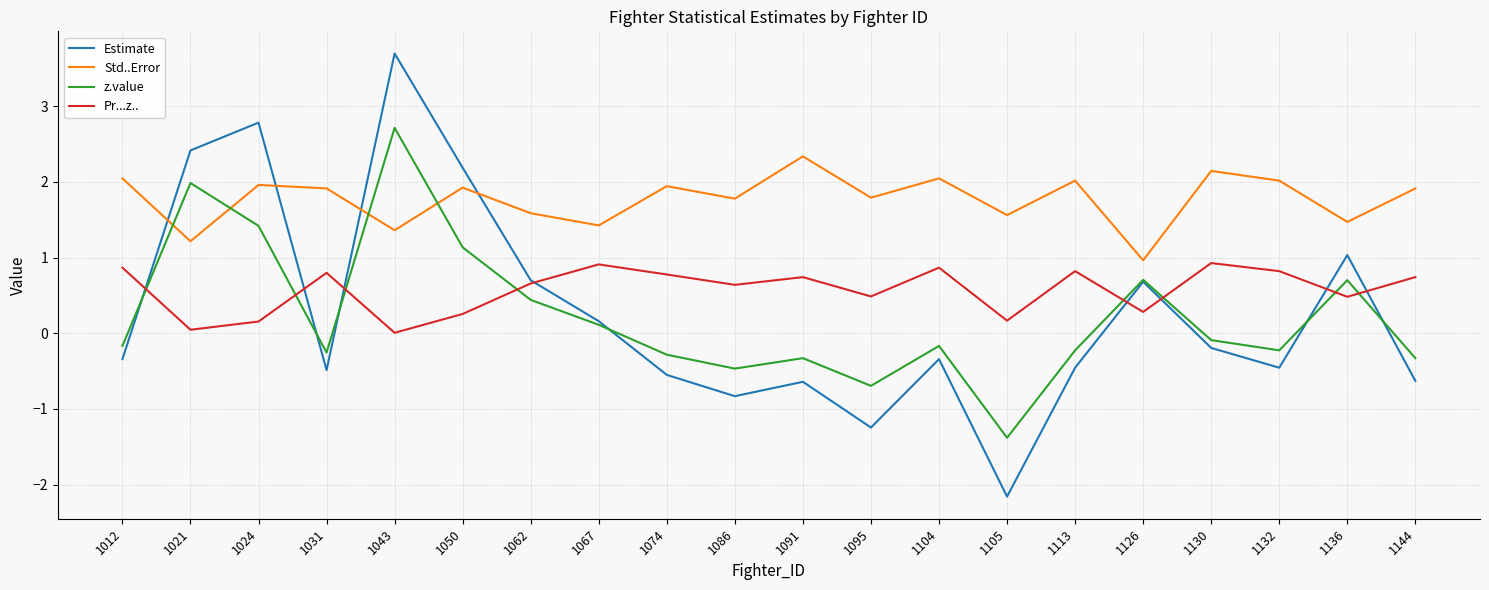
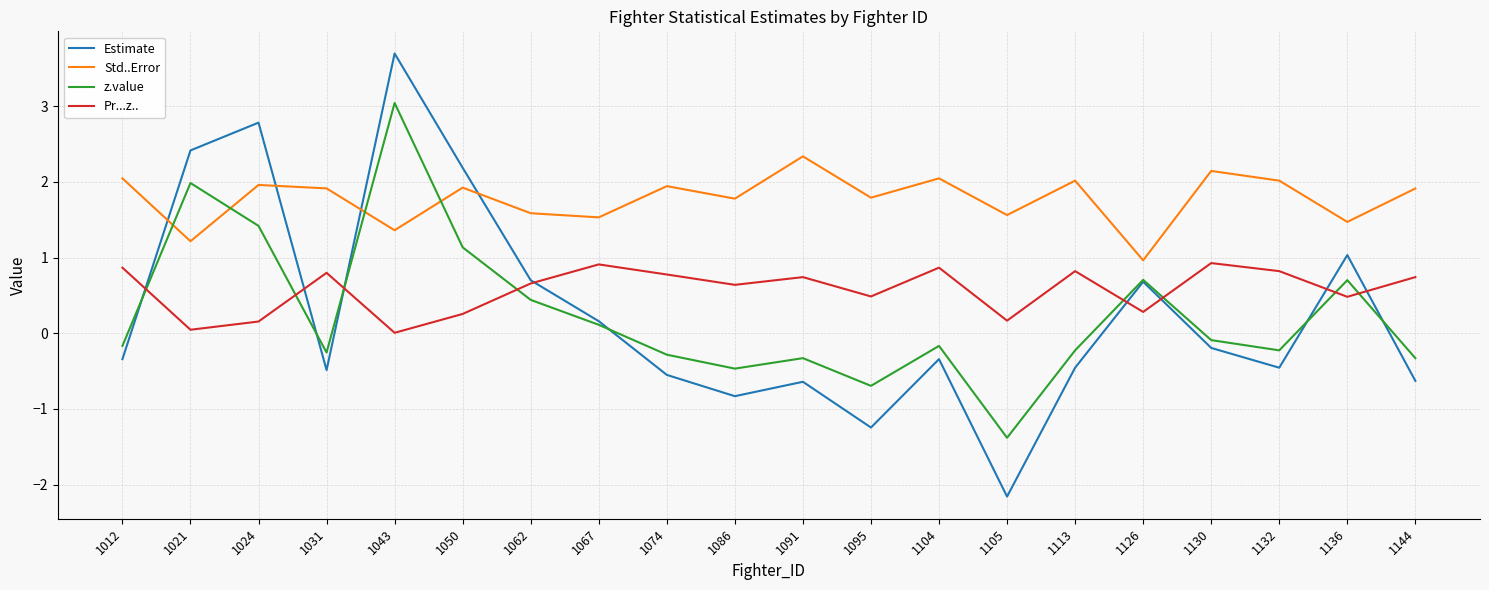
z.value, 1043: 2.7 -> 3.0
Std..Error, 1067: 1.4 -> 1.5
